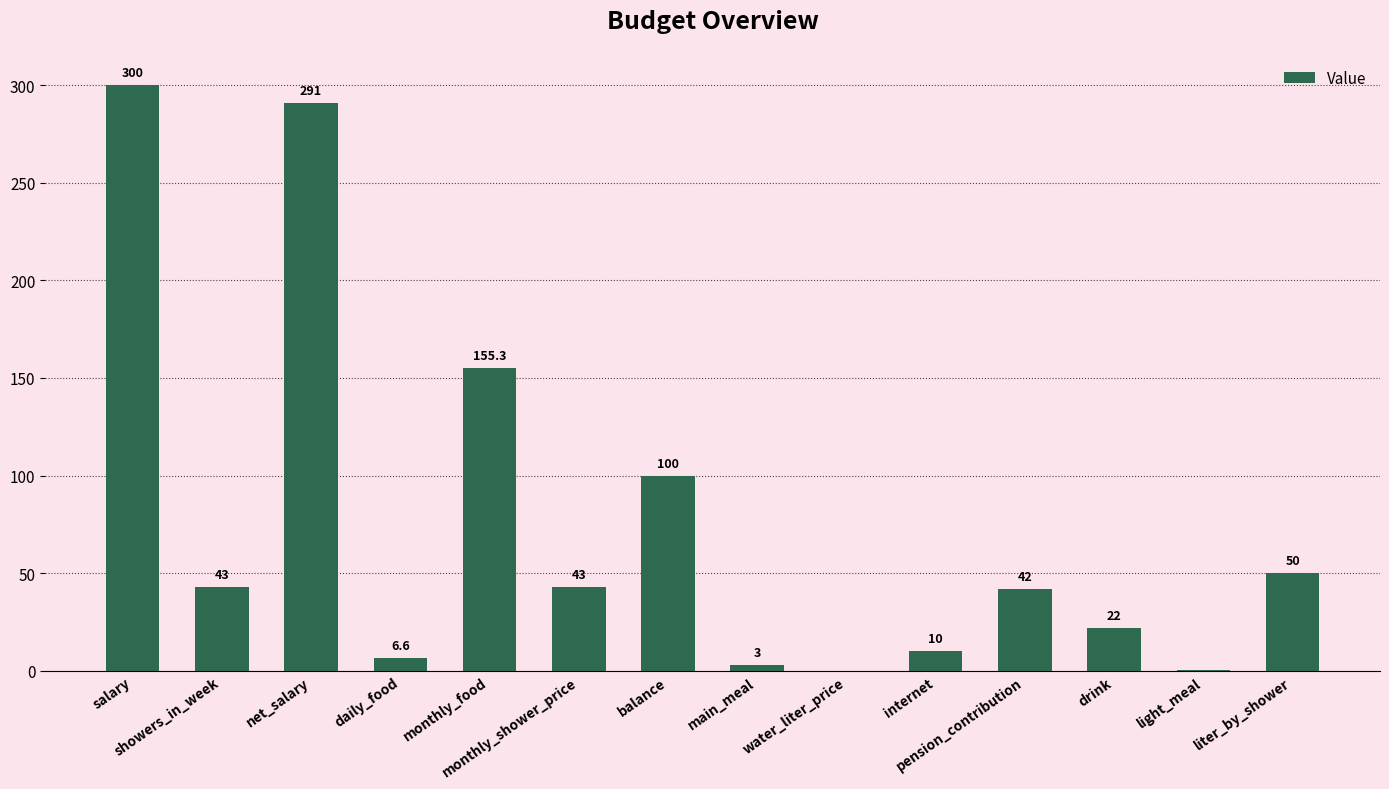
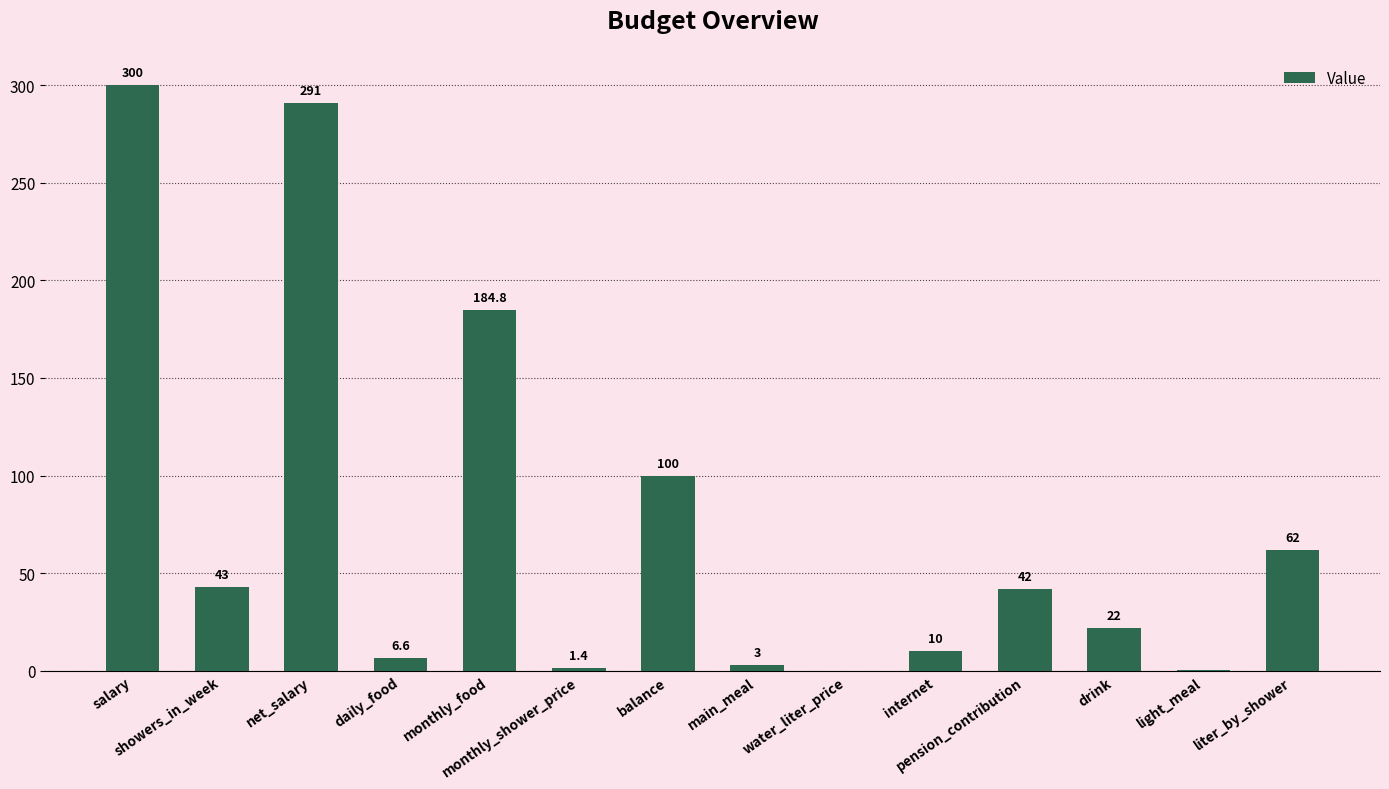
monthly_food: 155.3 -> 184.8
monthly_shower_price: 43 -> 1.4
liter_by_shower: 50 -> 62
